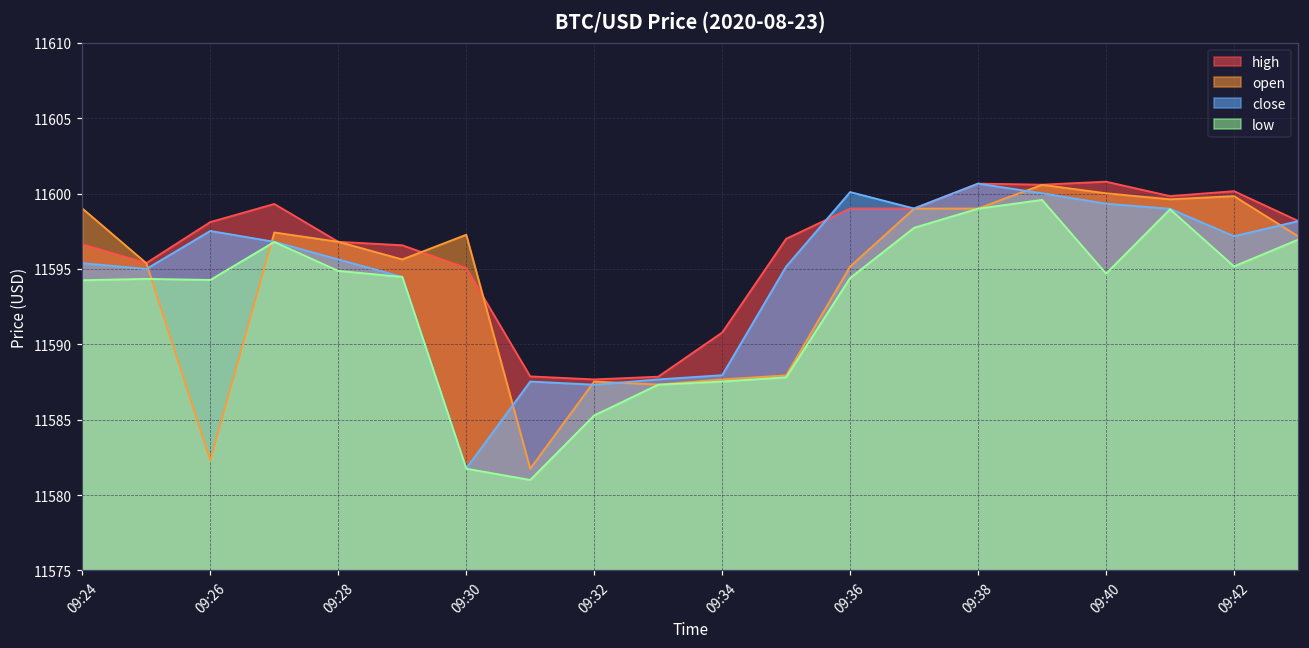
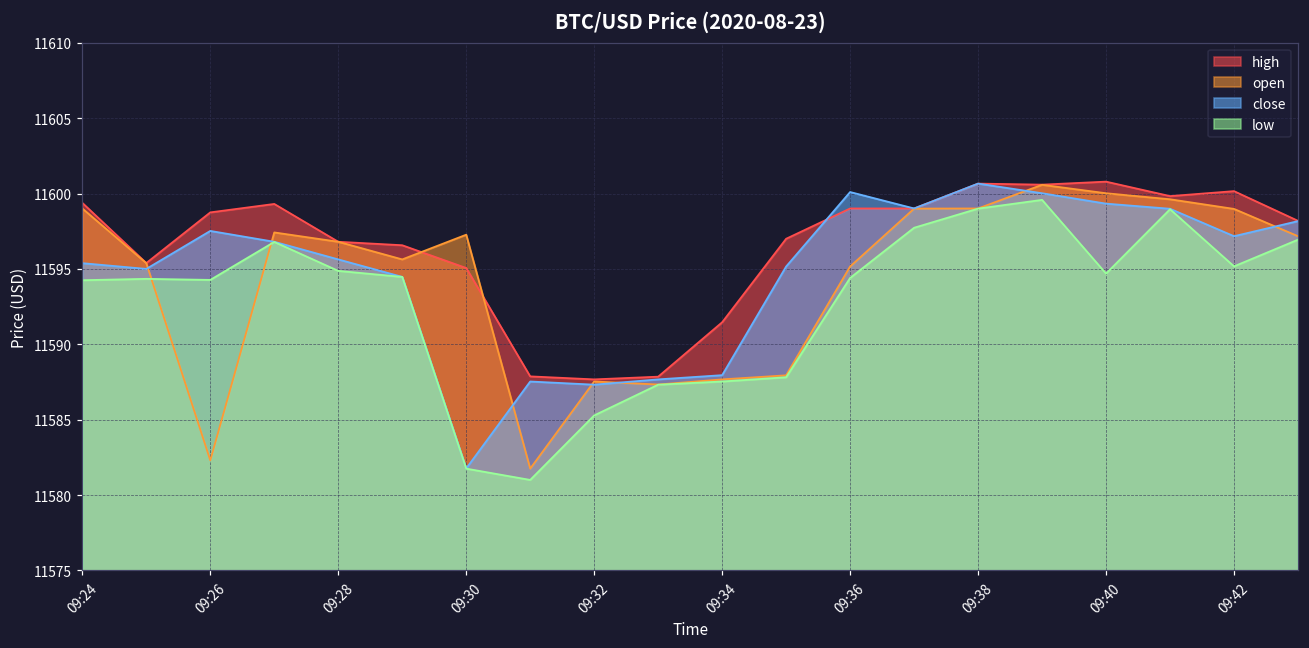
high, 09:24: 11596.6 -> 11599.4
high, 09:26: 11598.1 -> 11598.8
high, 09:34: 11590.8 -> 11591.5
open, 09:42: 11599.8 -> 11599.0
